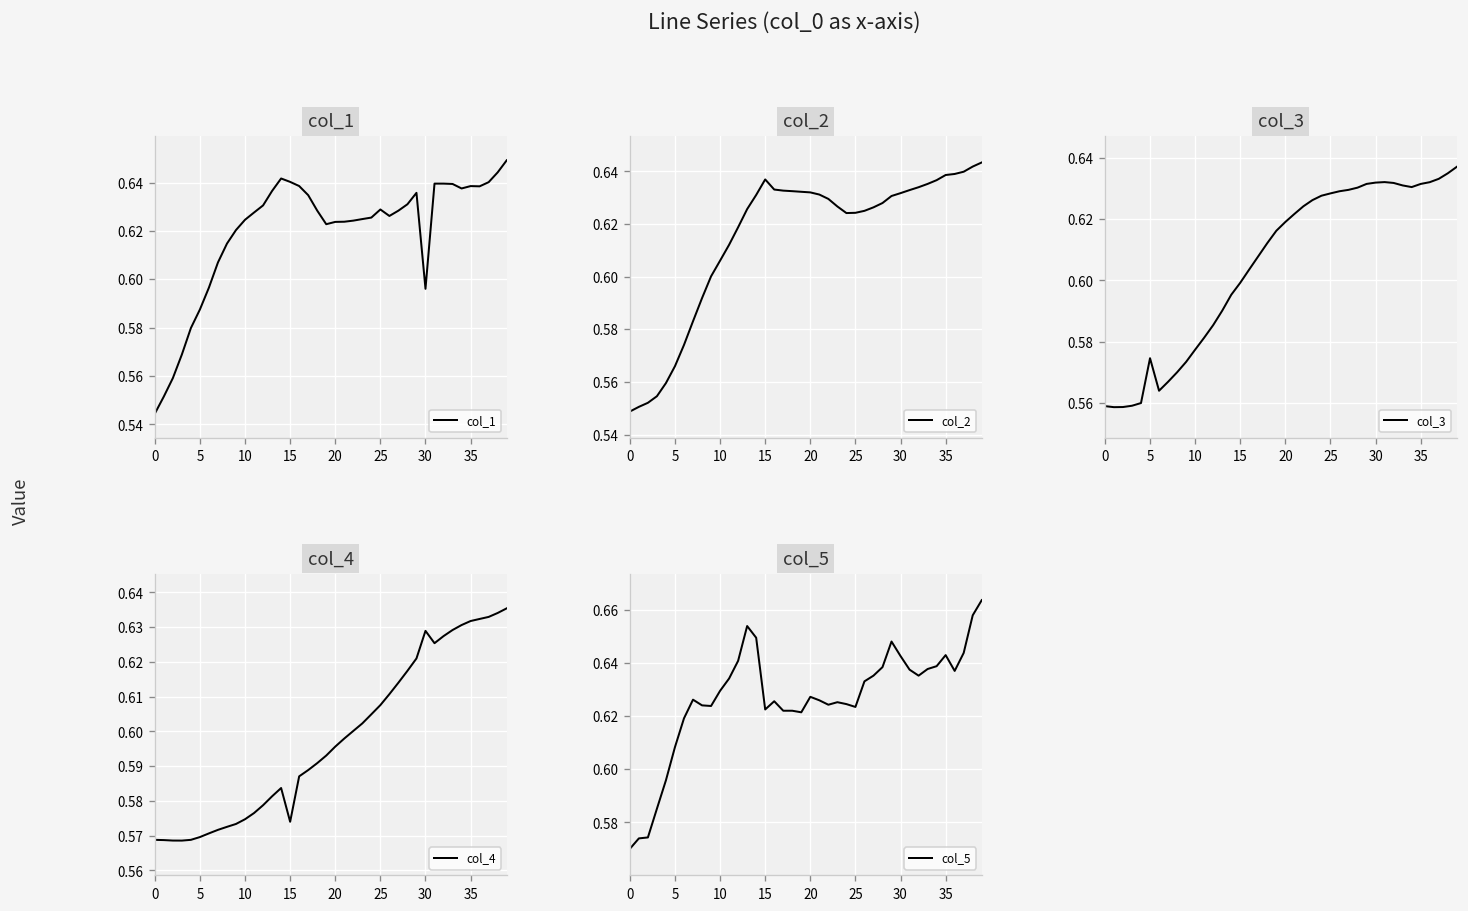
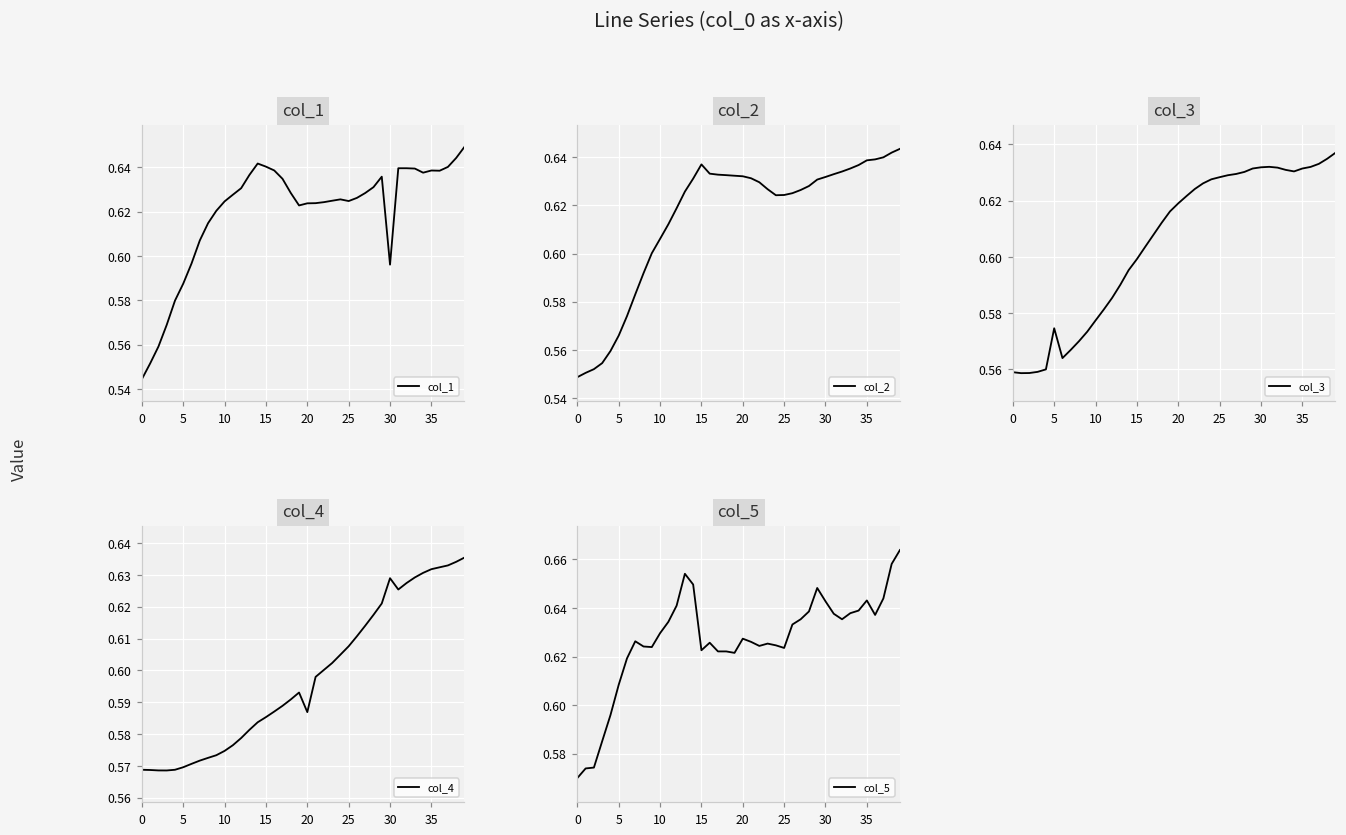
col_1, 25: 0.629 -> 0.625
col_4, 15: 0.574 -> 0.585
col_4, 20: 0.596 -> 0.587
